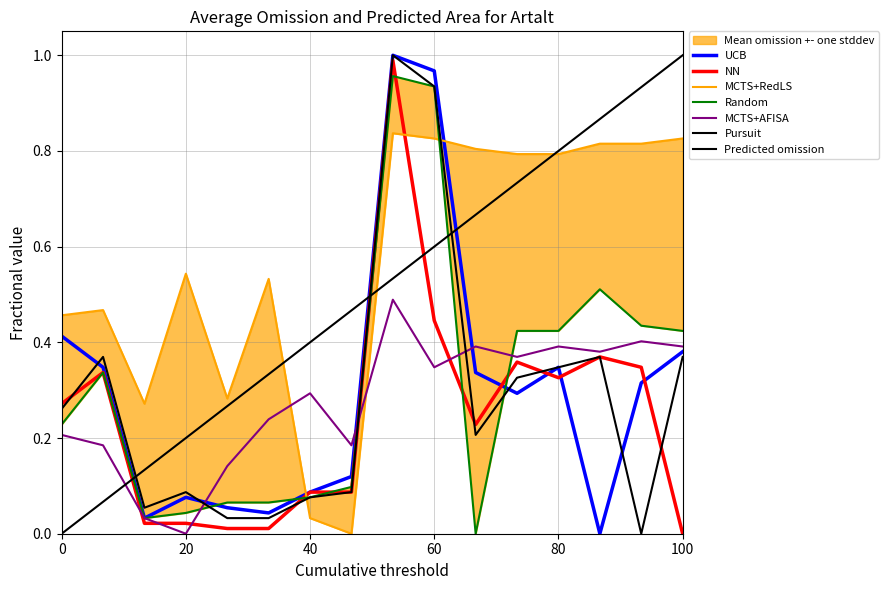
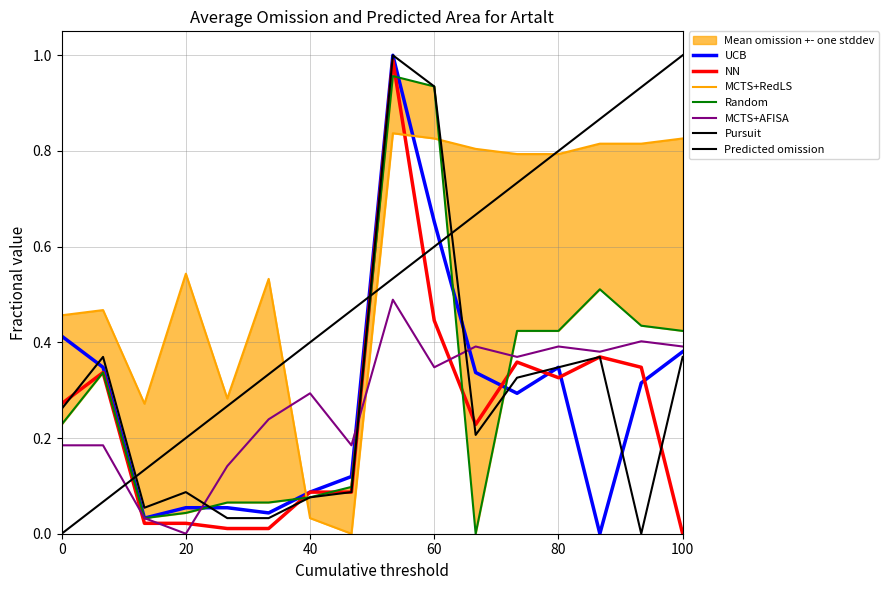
MCTS+AFISA, 0: 0.21 -> 0.18
UCB, 20: 0.08 -> 0.05
UCB, 60: 0.97 -> 0.65
